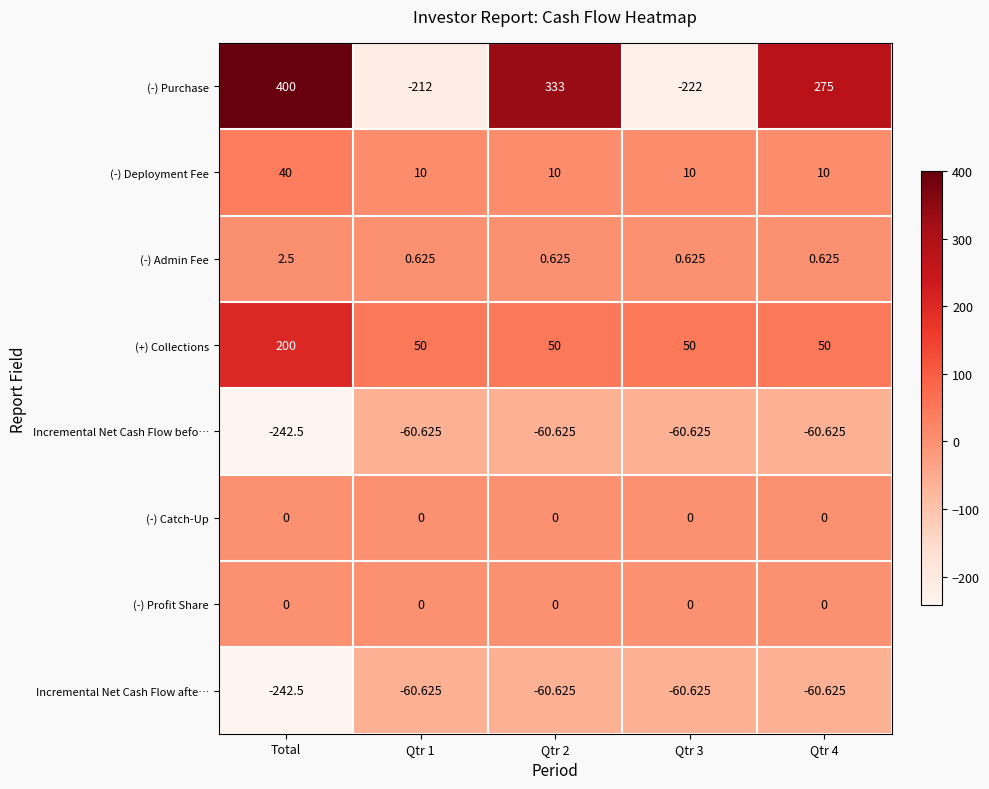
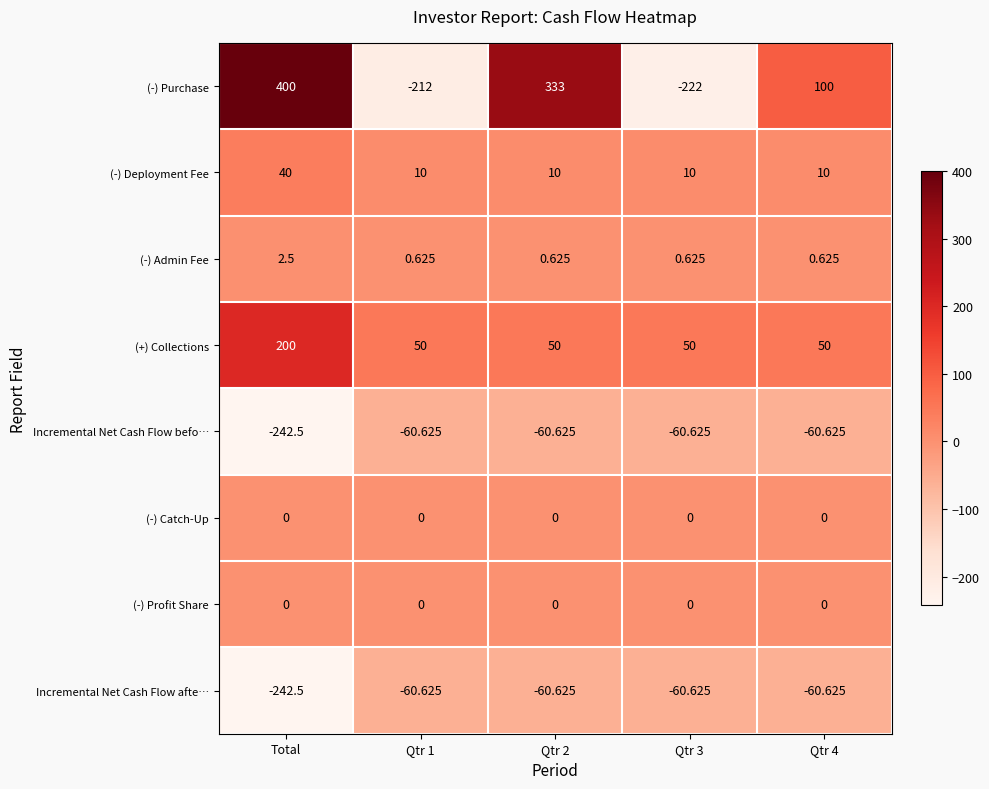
(-) Purchase, Qtr 4: 275 -> 100
